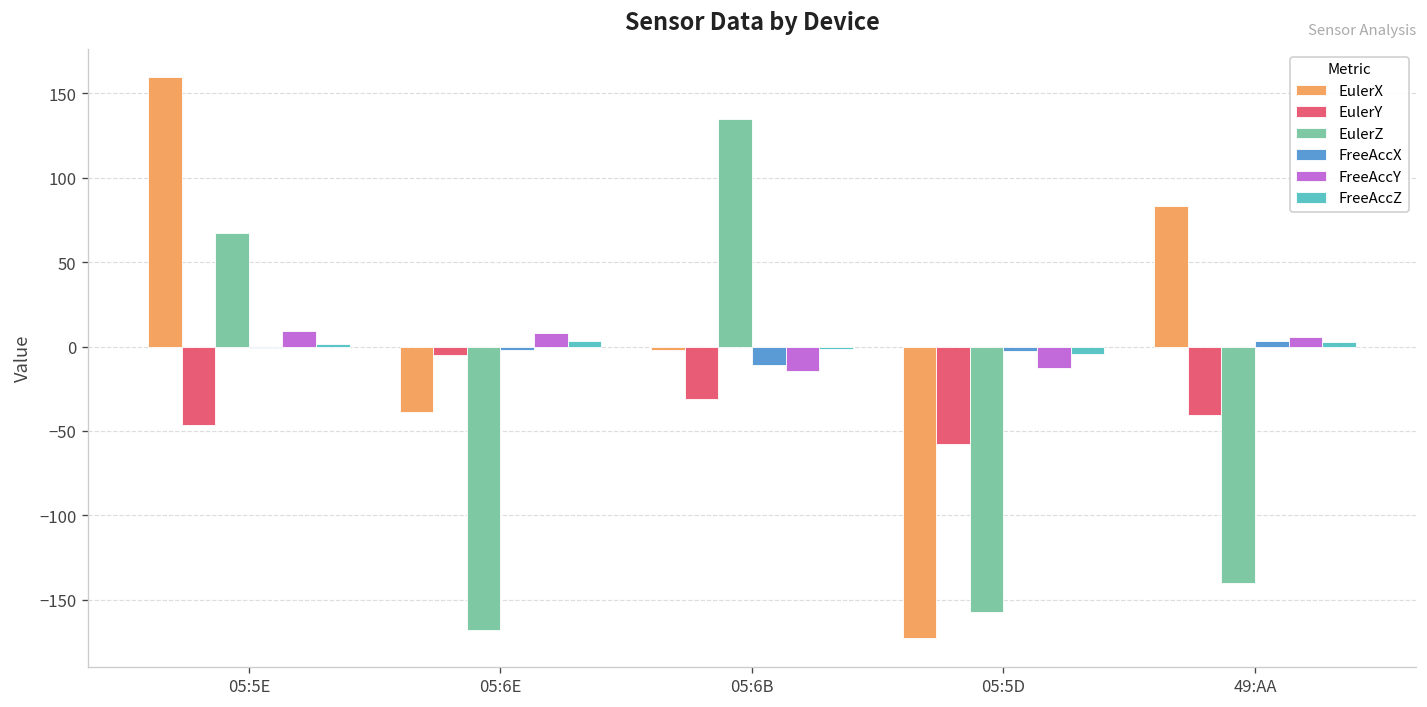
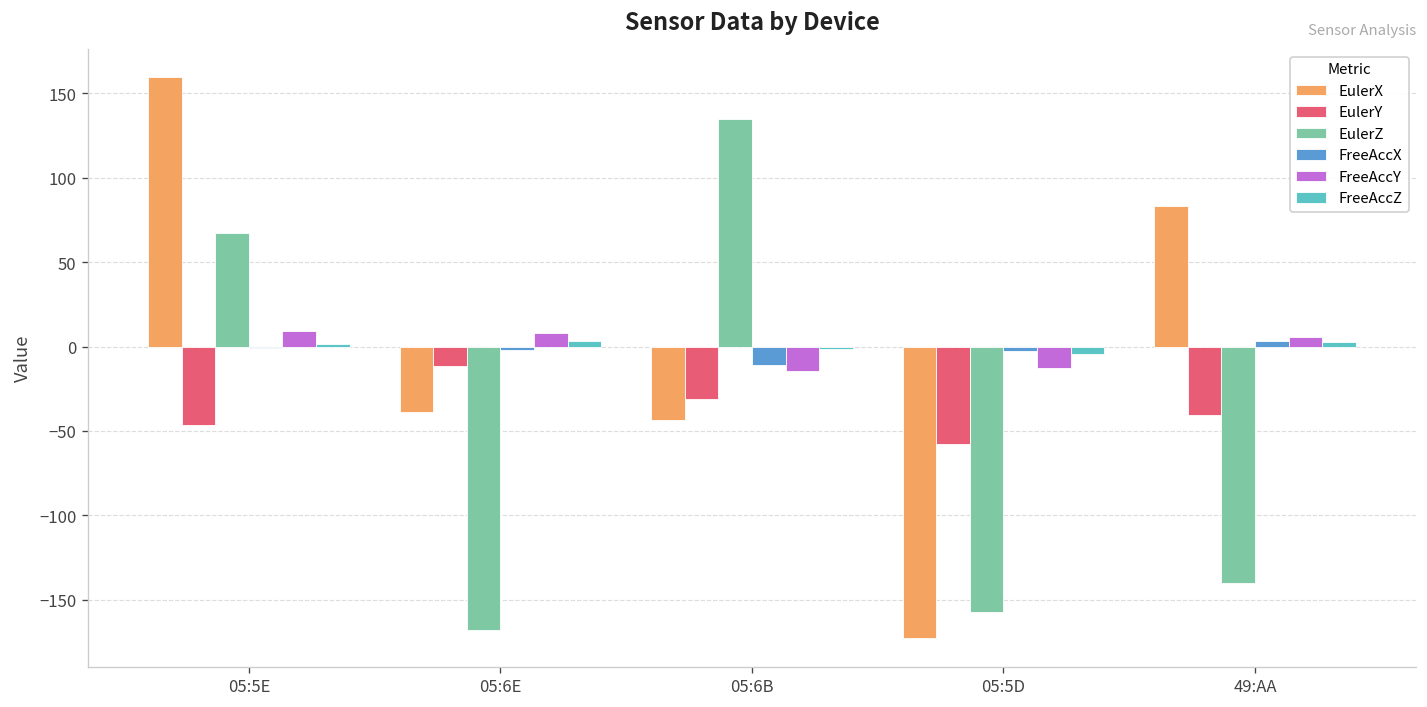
EulerY, 05:6E: -5 -> -12
EulerX, 05:6B: -2 -> -44
